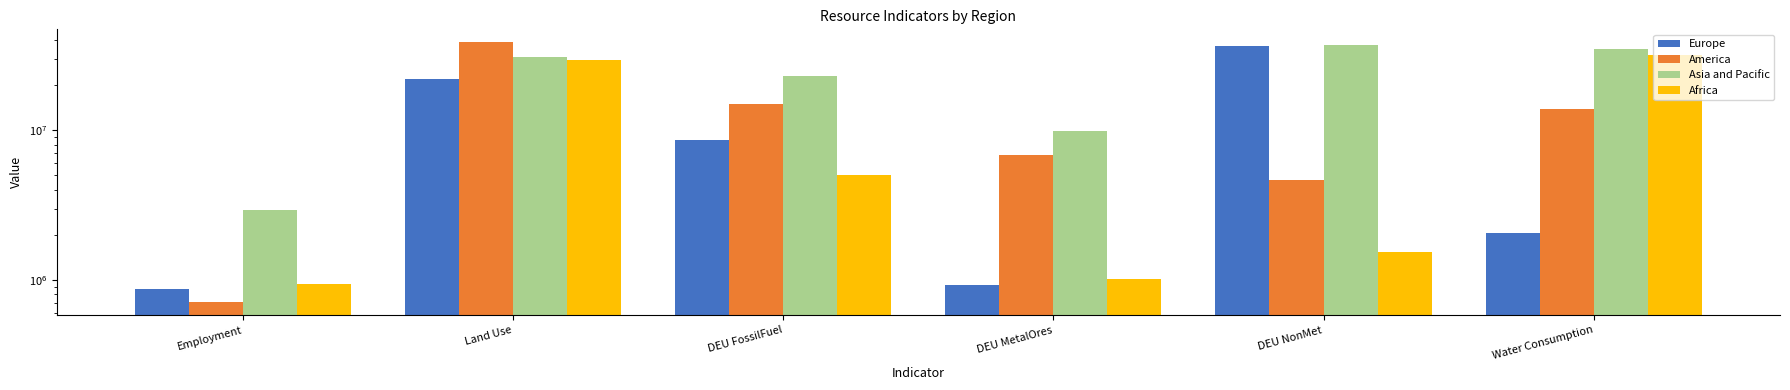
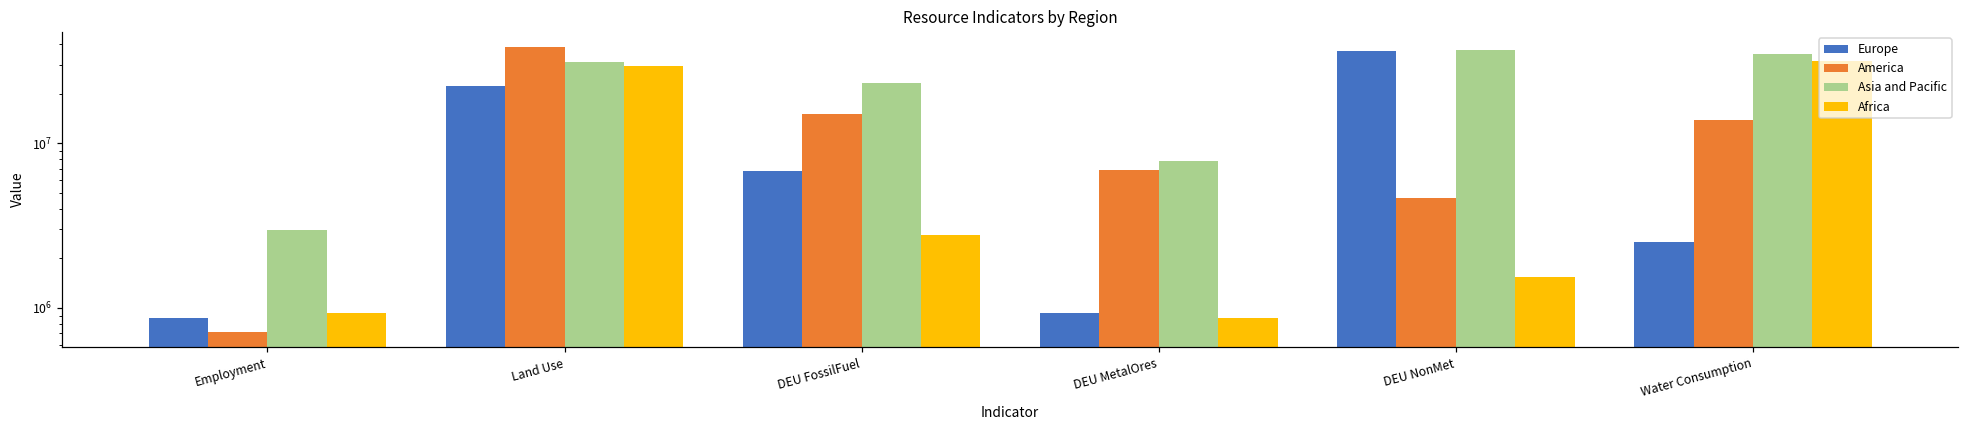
Europe, DEU FossilFuel: 9000000 -> 7000000
Africa, DEU FossilFuel: 5100000 -> 2800000
Asia and Pacific, DEU MetalOres: 10000000 -> 8000000
Africa, DEU MetalOres: 1000000 -> 900000
Europe, Water Consumption: 2000000 -> 2500000
